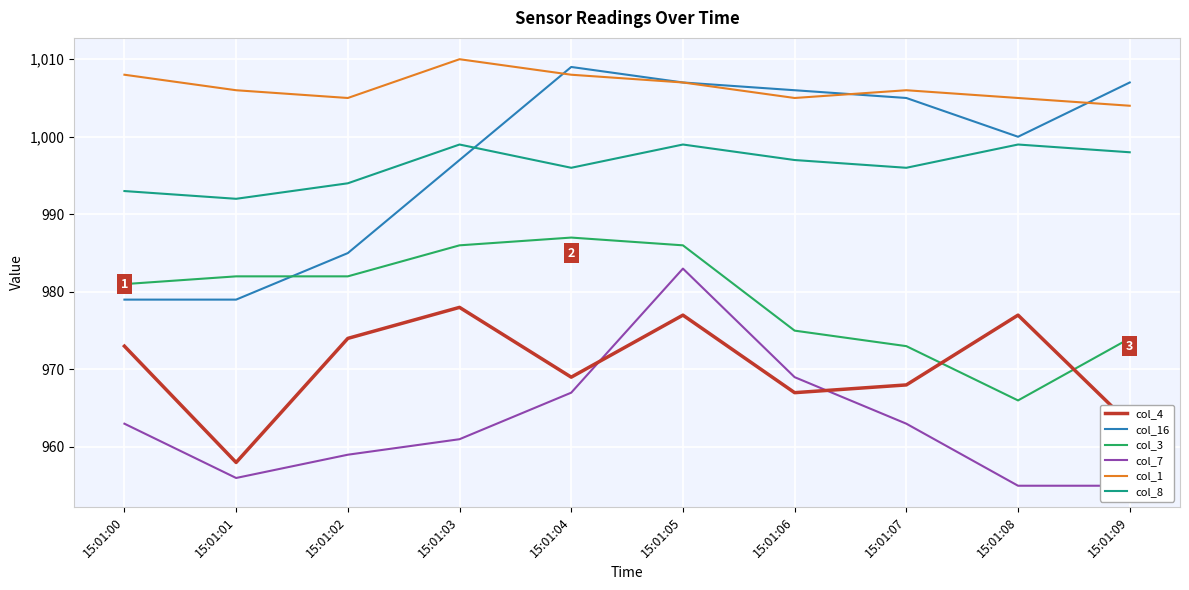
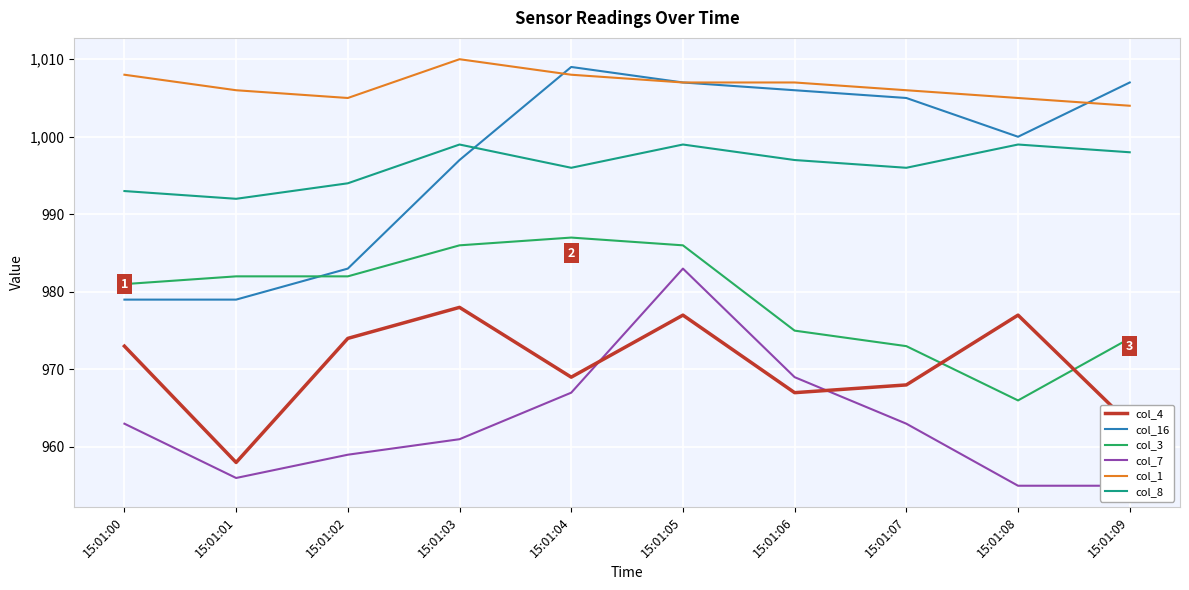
col_16, 15:01:02: 985 -> 983
col_1, 15:01:06: 1,005 -> 1,007
